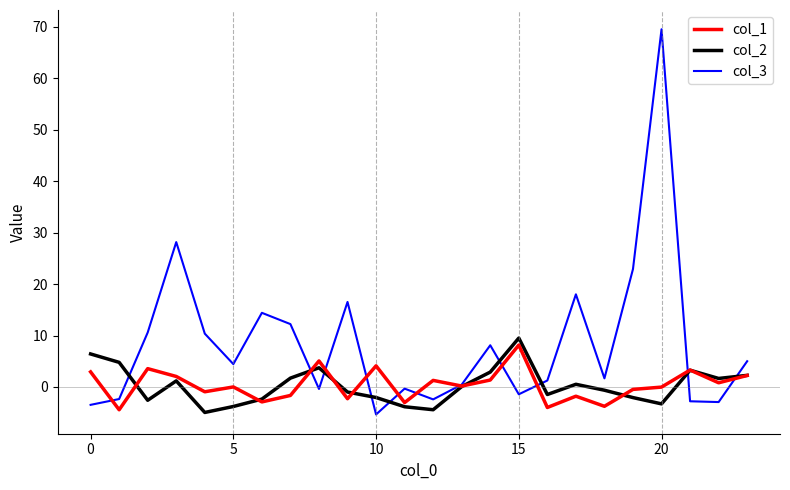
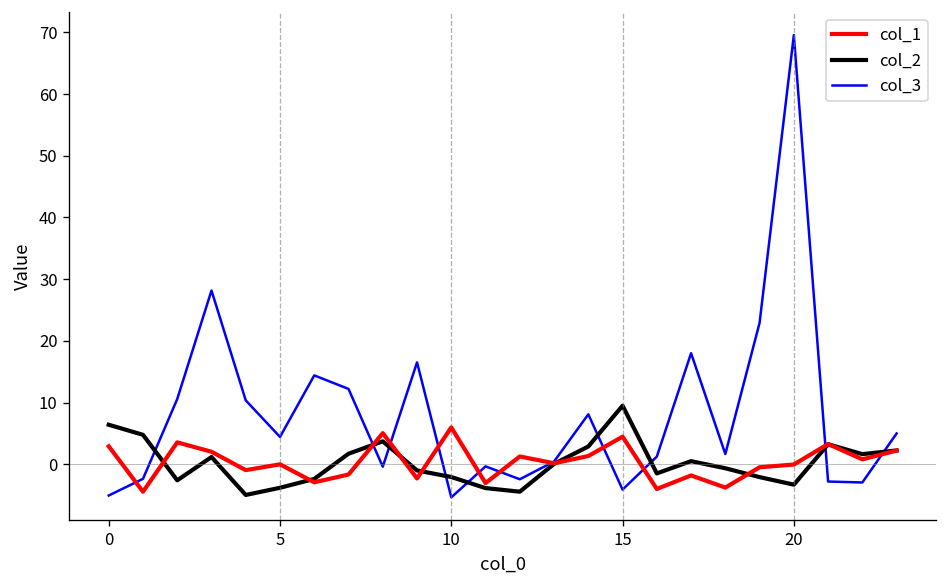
col_3, 0: -3 -> -5
col_1, 10: 4 -> 6
col_1, 15: 8 -> 4
col_3, 15: -1 -> -4
